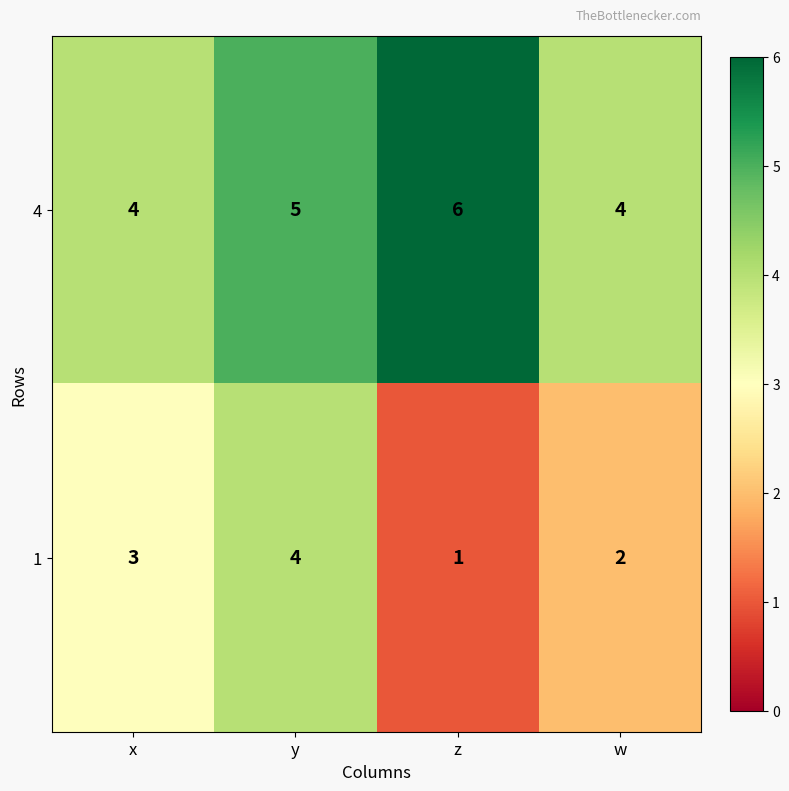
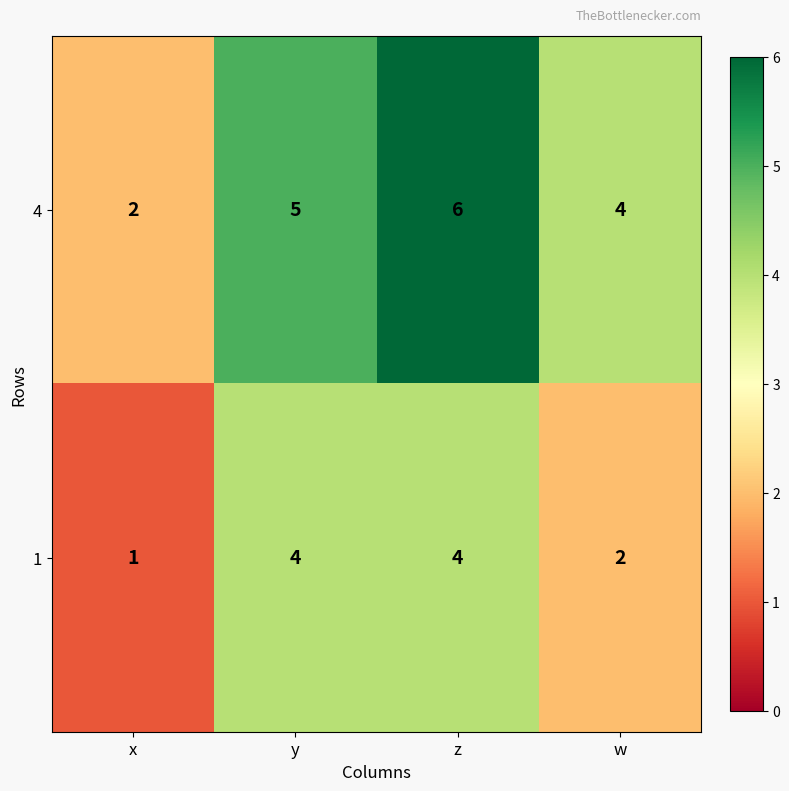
4, x: 4 -> 2
1, x: 3 -> 1
1, z: 1 -> 4
